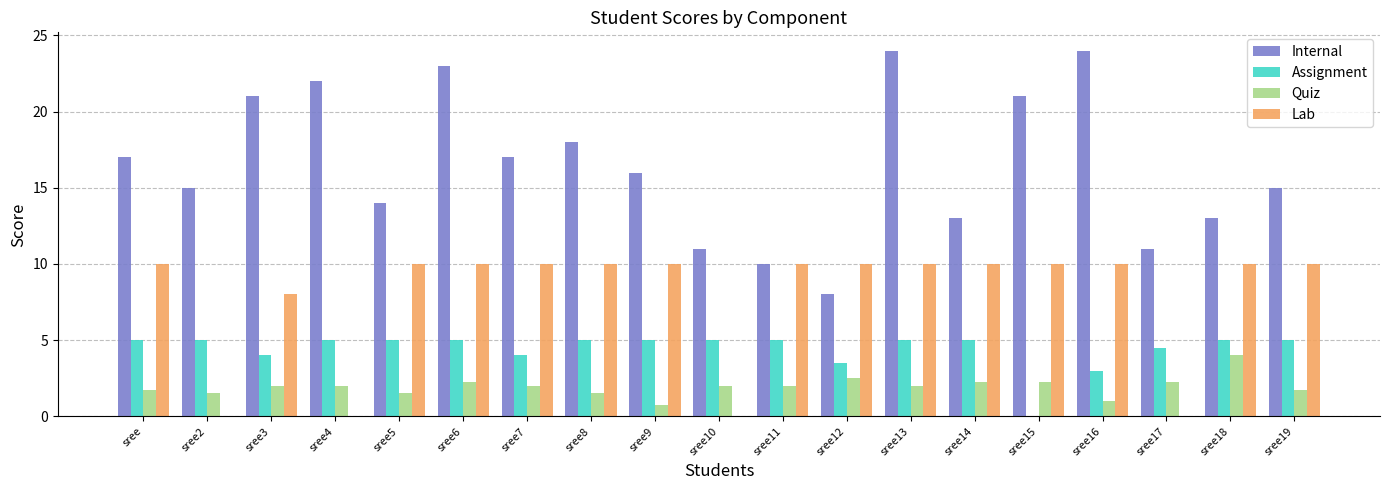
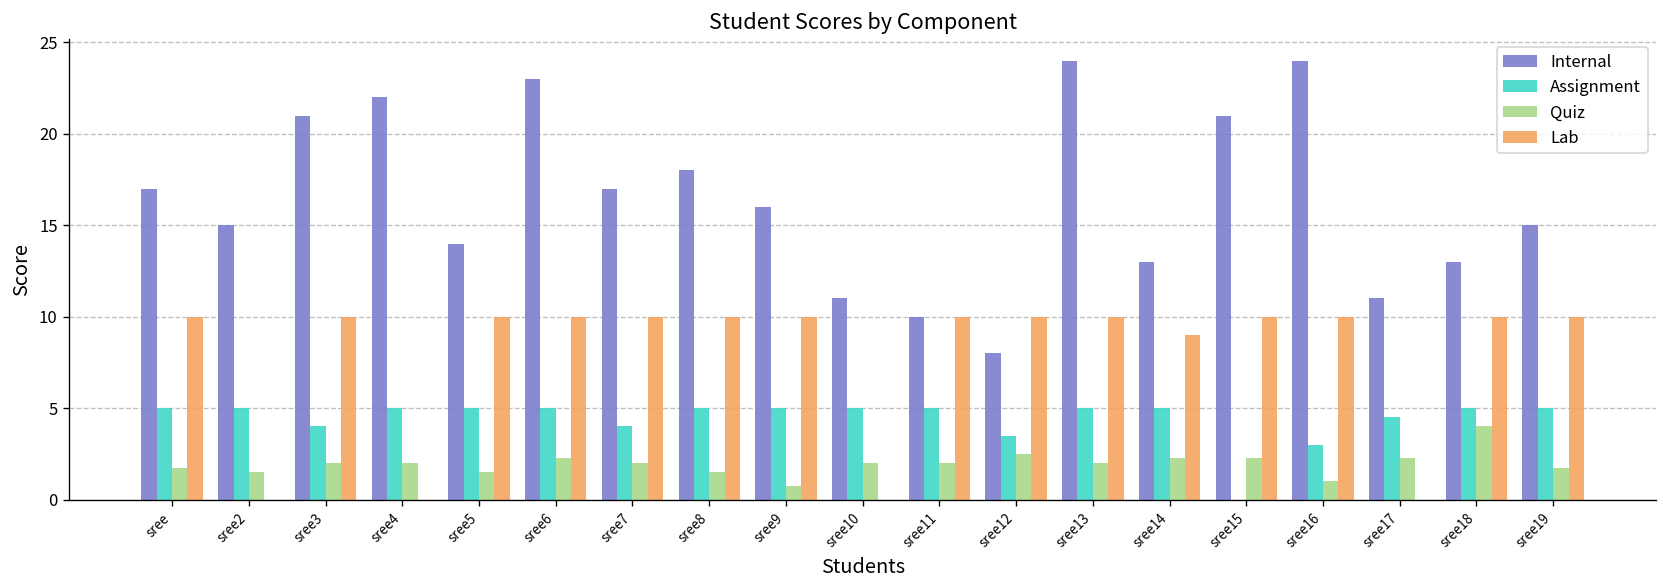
Lab, sree3: 8 -> 10
Lab, sree14: 10 -> 9
